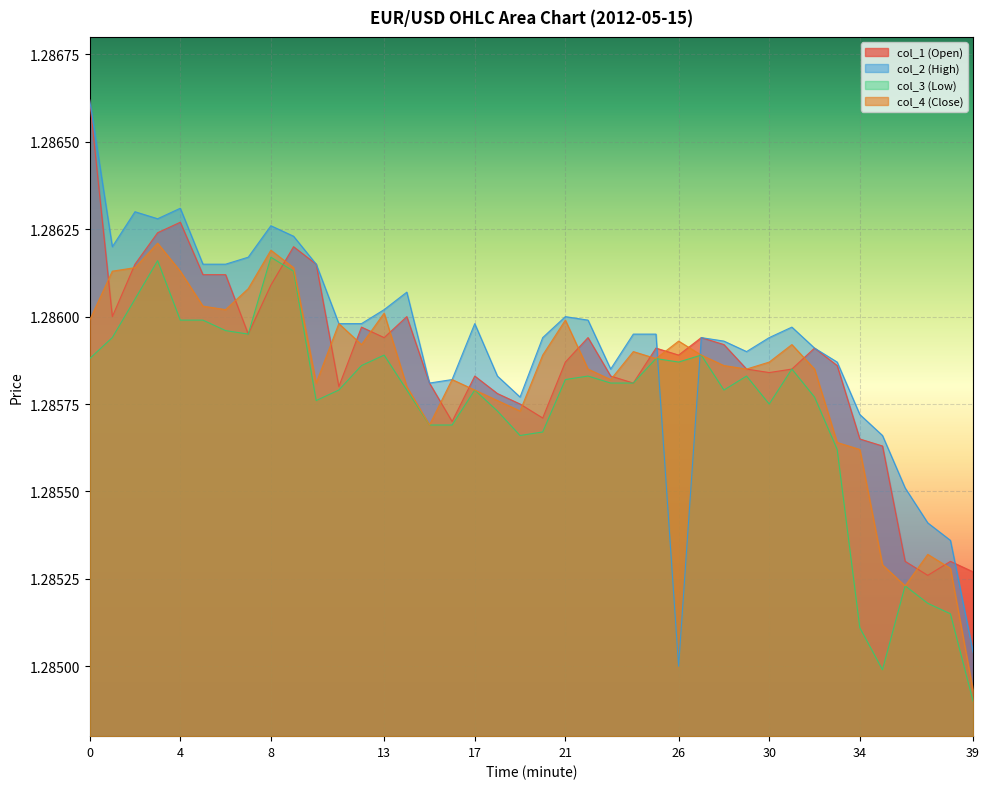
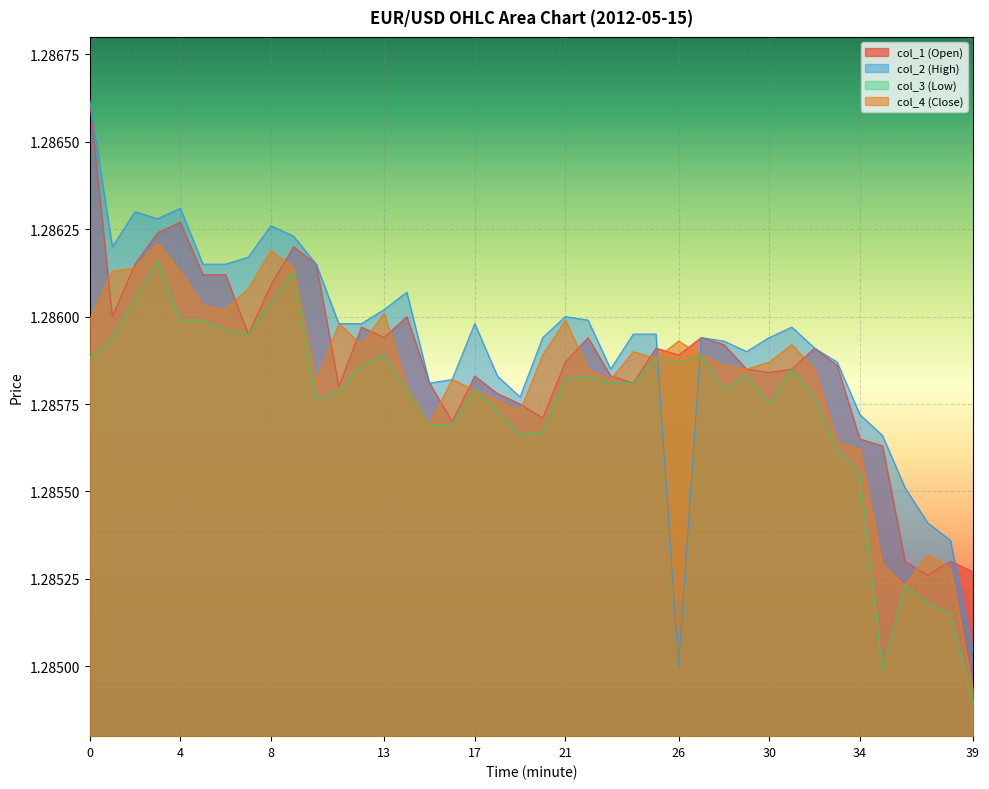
col_3 (Low), 8: 1.28617 -> 1.28604
col_3 (Low), 34: 1.28511 -> 1.28555
